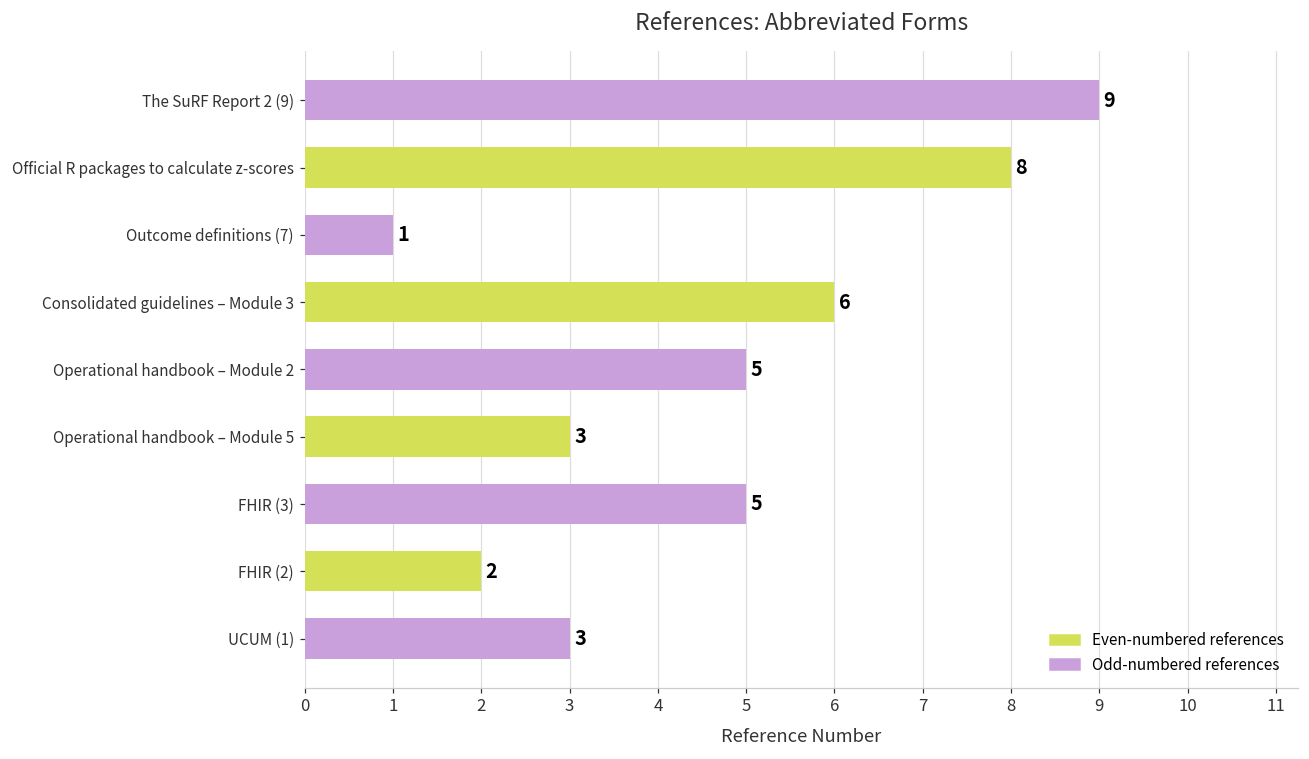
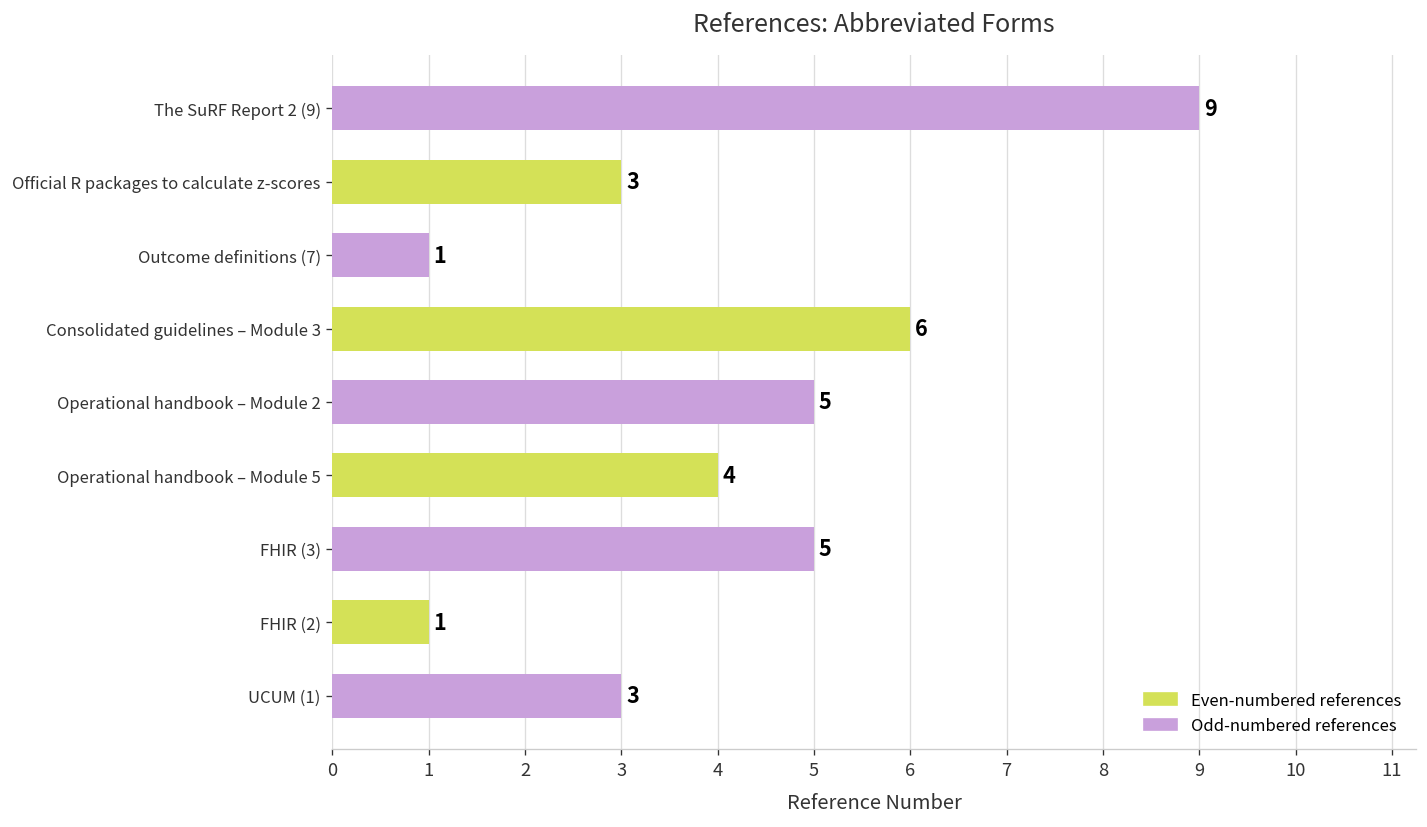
Official R packages to calculate z-scores: 8 -> 3
Operational handbook – Module 5: 3 -> 4
FHIR (2): 2 -> 1
